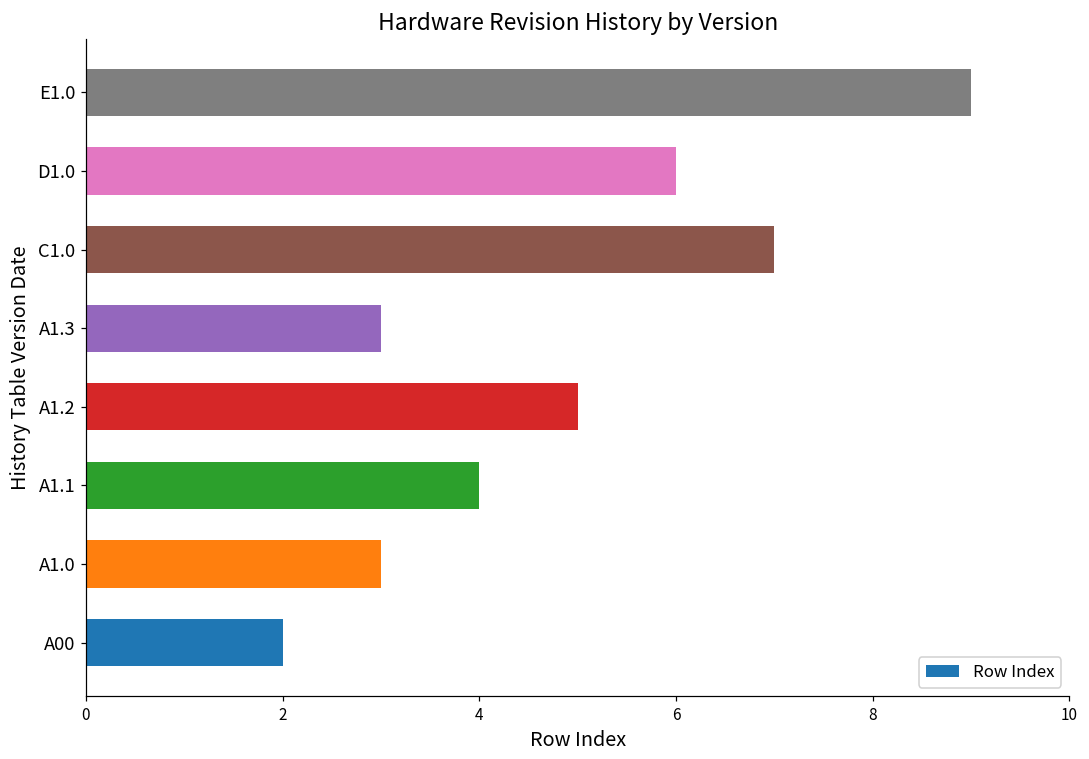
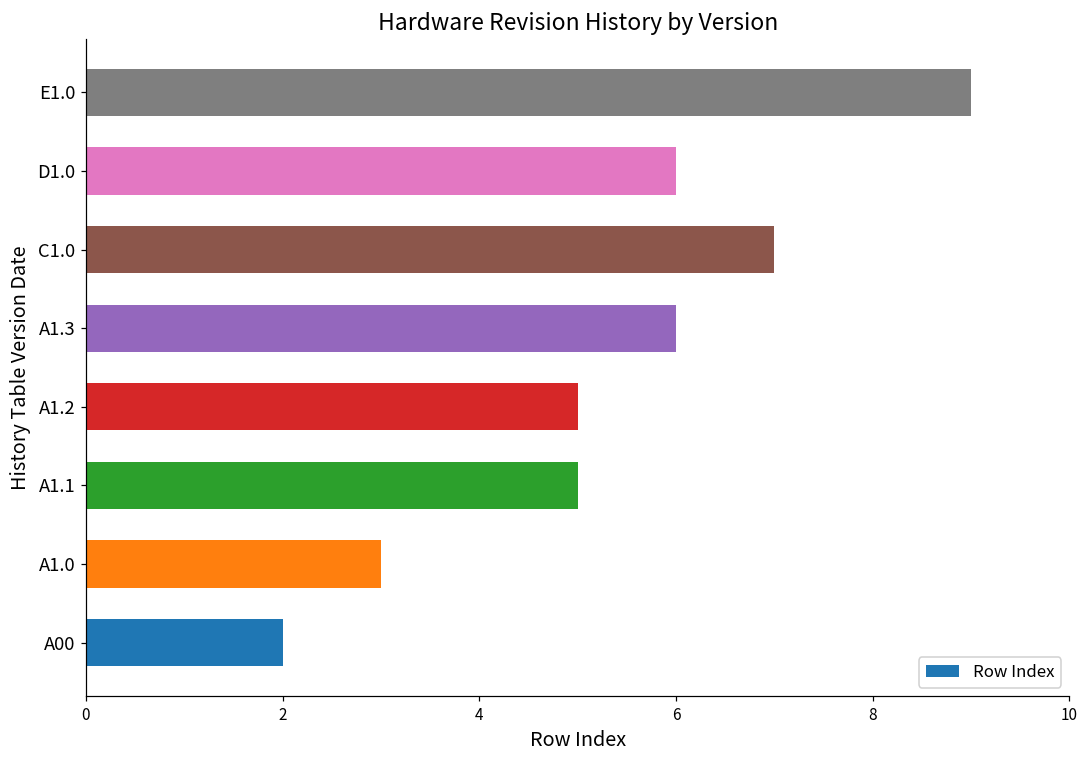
A1.3: 3 -> 6
A1.1: 4 -> 5
